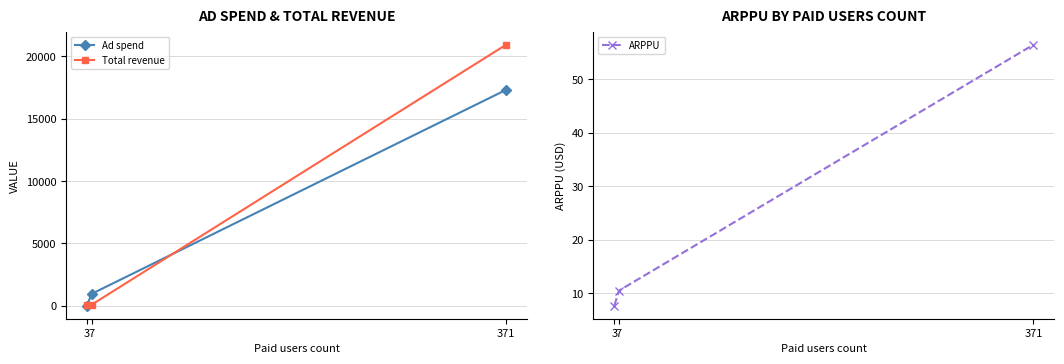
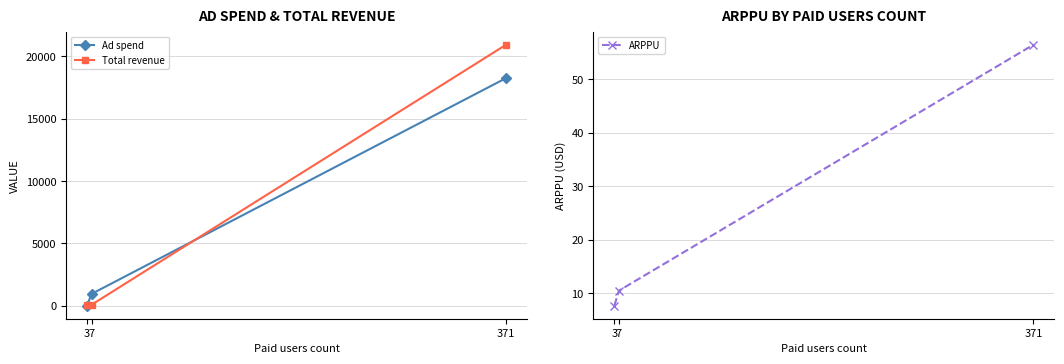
AD SPEND & TOTAL REVENUE, Ad spend, 371: 17300 -> 18300
